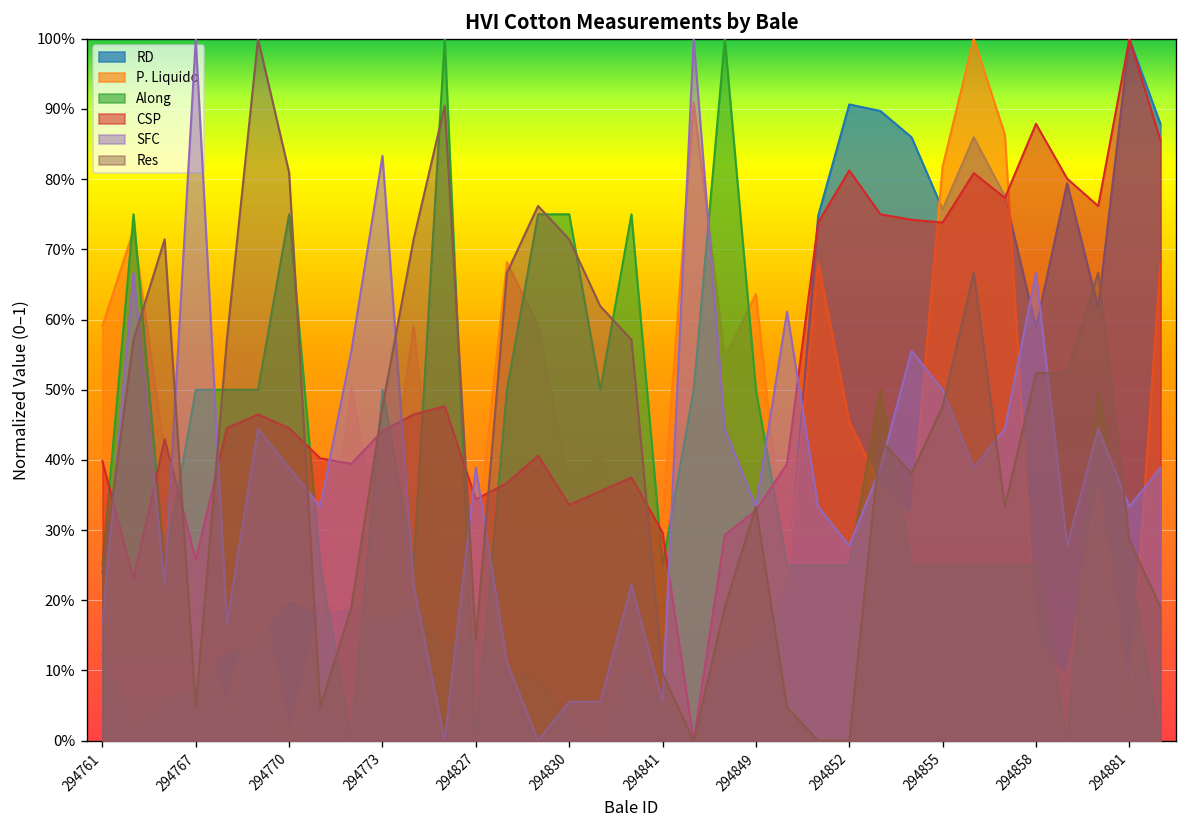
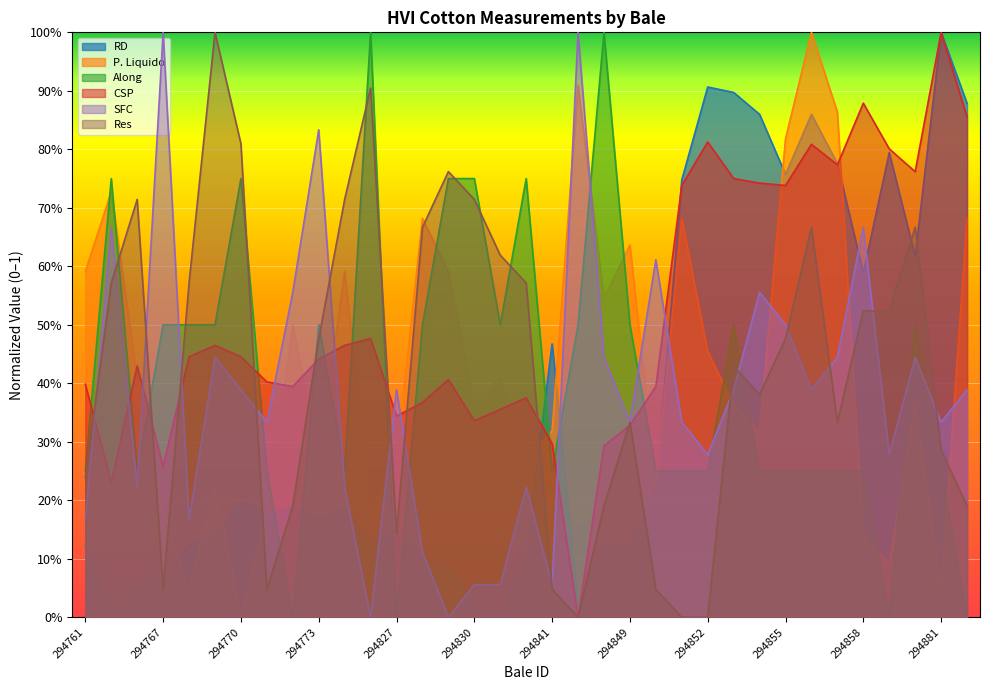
RD, 294841: 5% -> 47%
Res, 294841: 10% -> 5%
